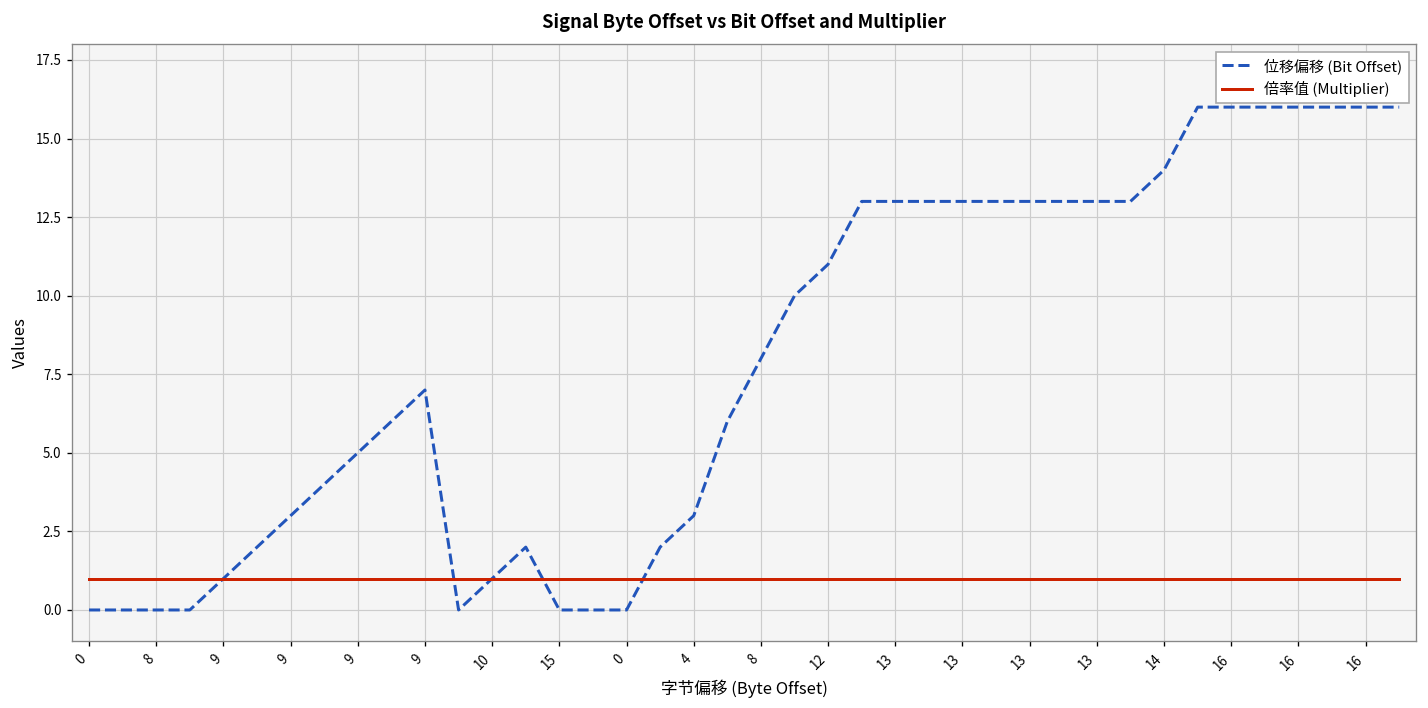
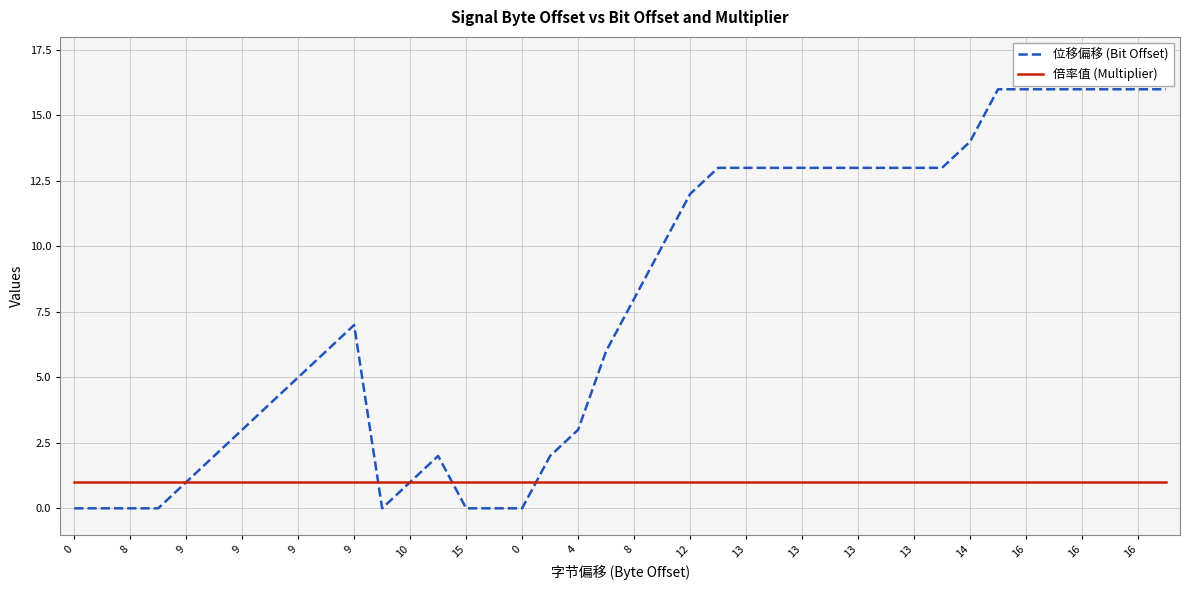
位移偏移 (Bit Offset), 12: 11 -> 12
